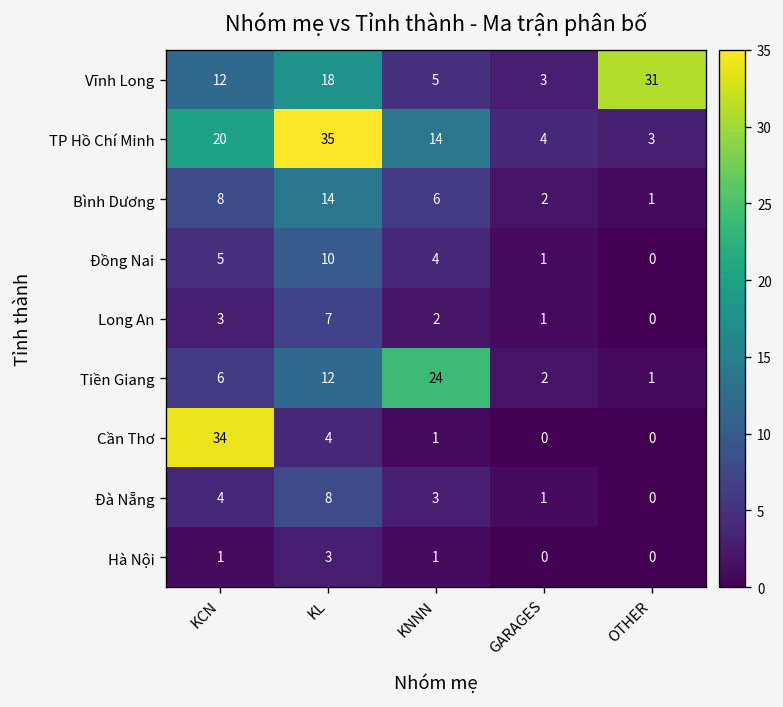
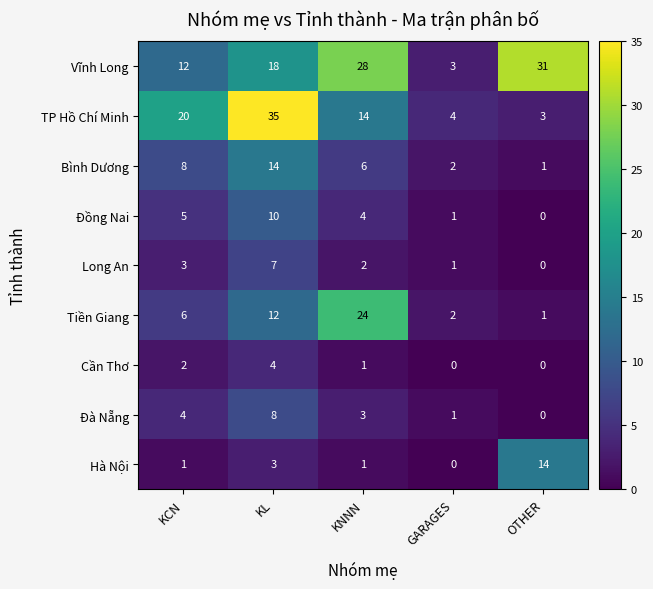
Vĩnh Long, KNNN: 5 -> 28
Cần Thơ, KCN: 34 -> 2
Hà Nội, OTHER: 0 -> 14
